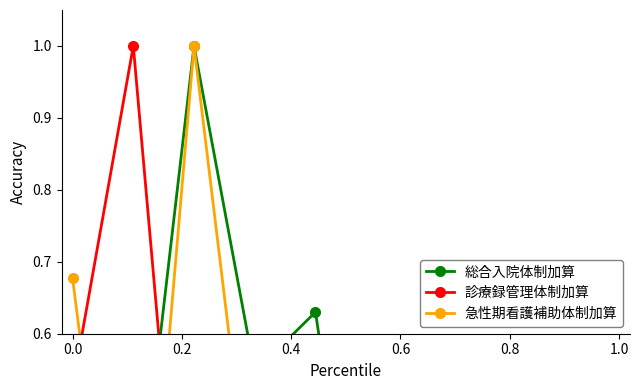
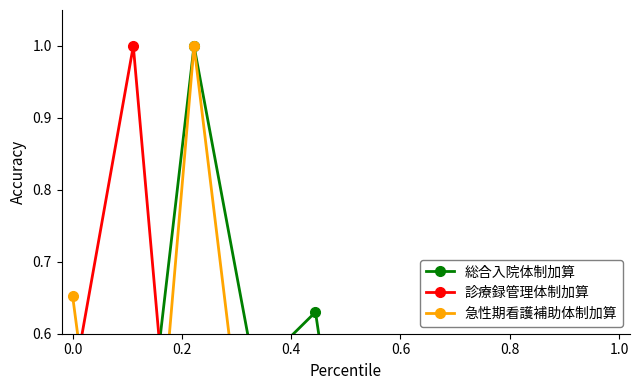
急性期看護補助体制加算, 0.0: 0.68 -> 0.65
